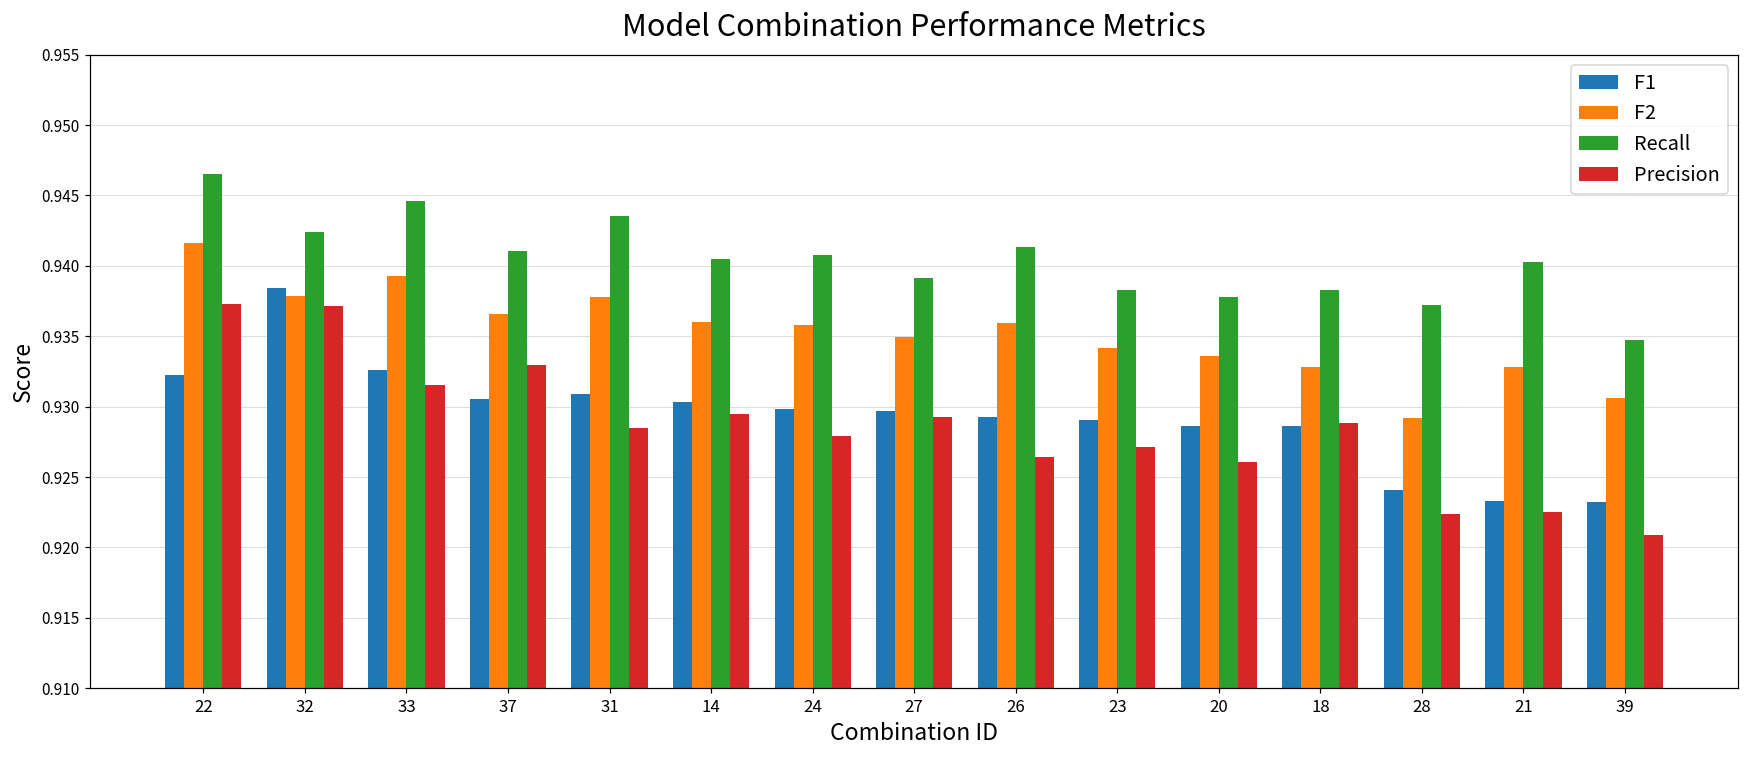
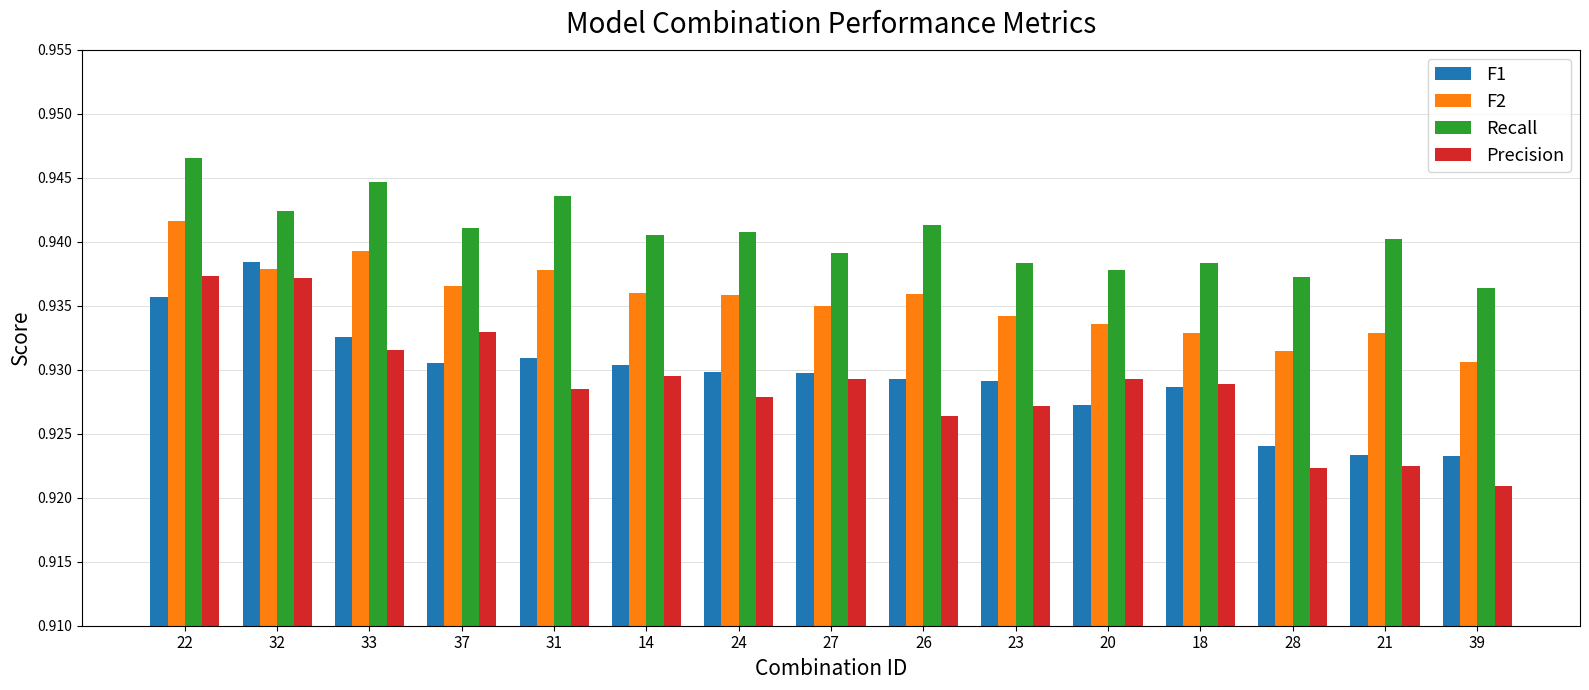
F1, 22: 0.9322 -> 0.9357
F1, 20: 0.9287 -> 0.9272
Precision, 20: 0.9260 -> 0.9293
F2, 28: 0.9292 -> 0.9315
Recall, 39: 0.9347 -> 0.9364
